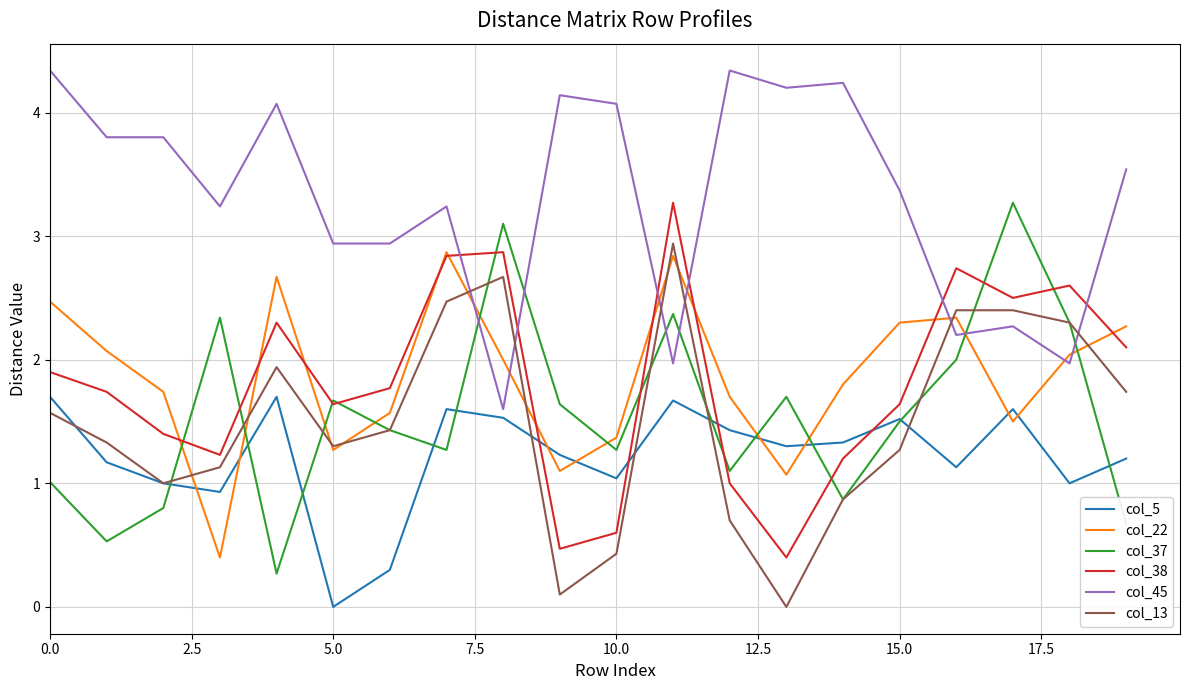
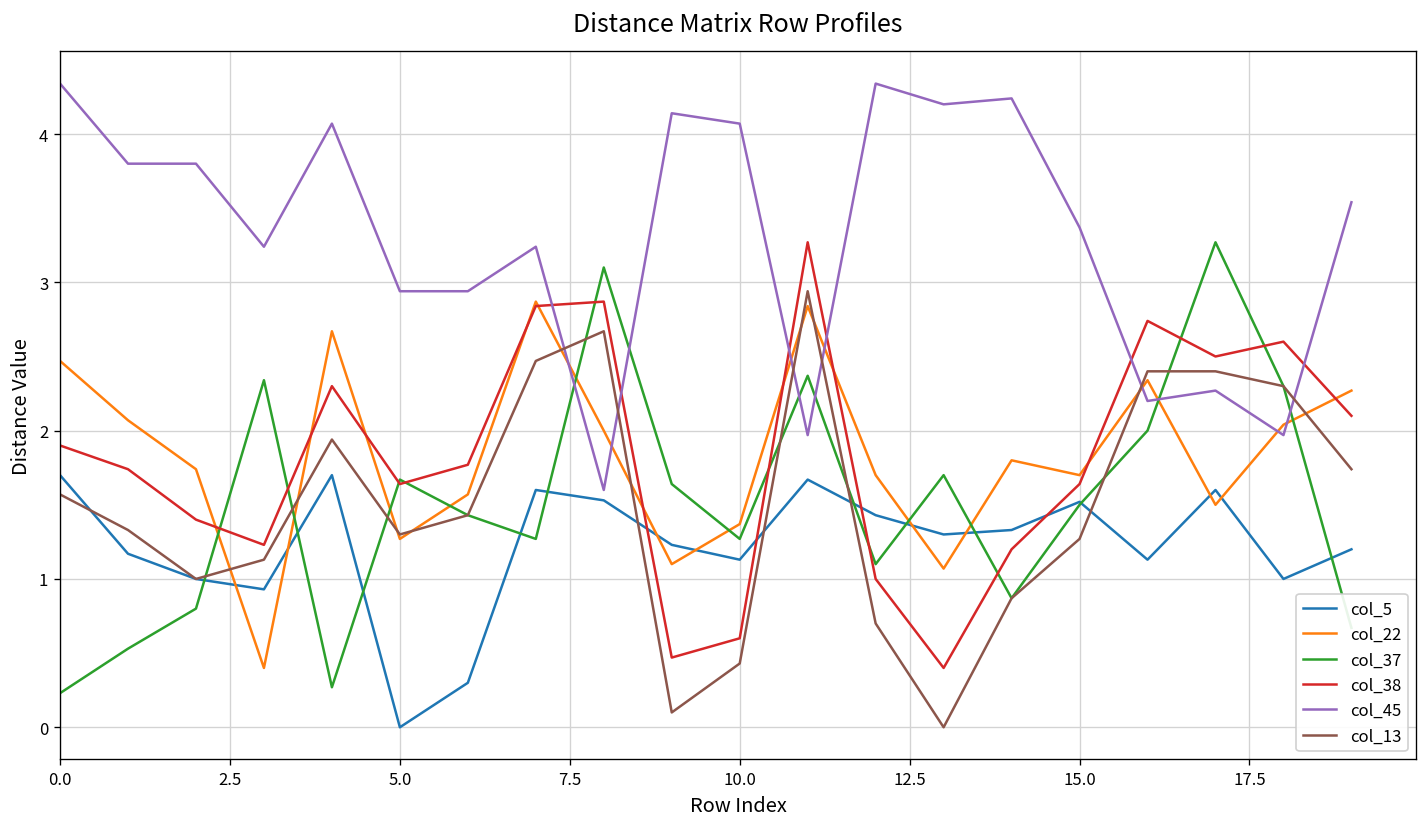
col_37, 0.0: 1.01 -> 0.23
col_5, 10.0: 1.04 -> 1.13
col_22, 15.0: 2.3 -> 1.7
